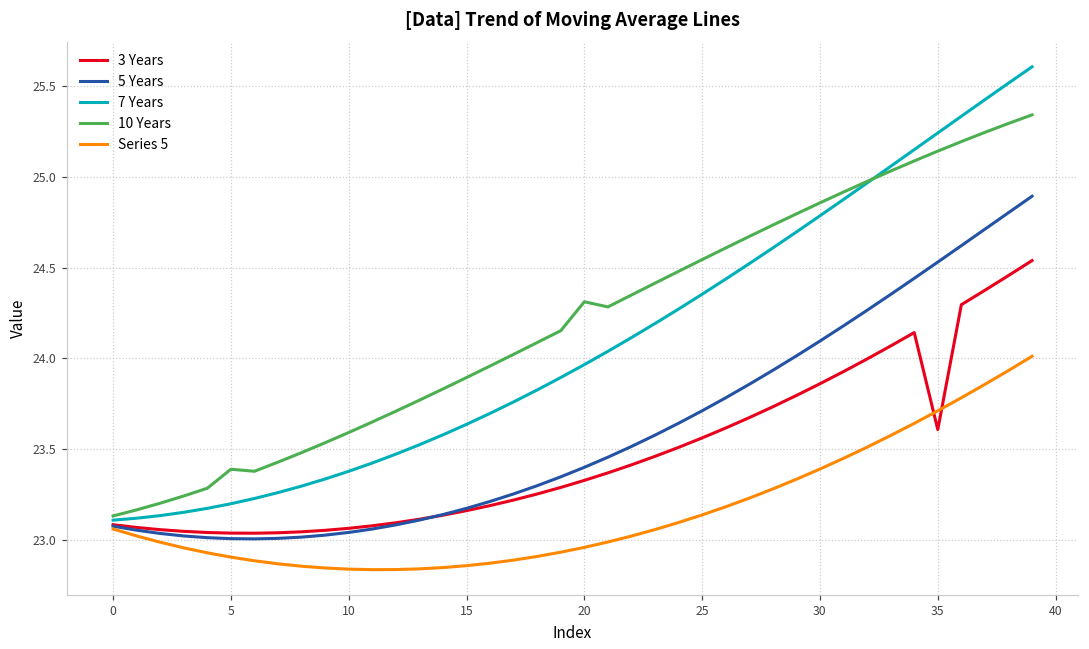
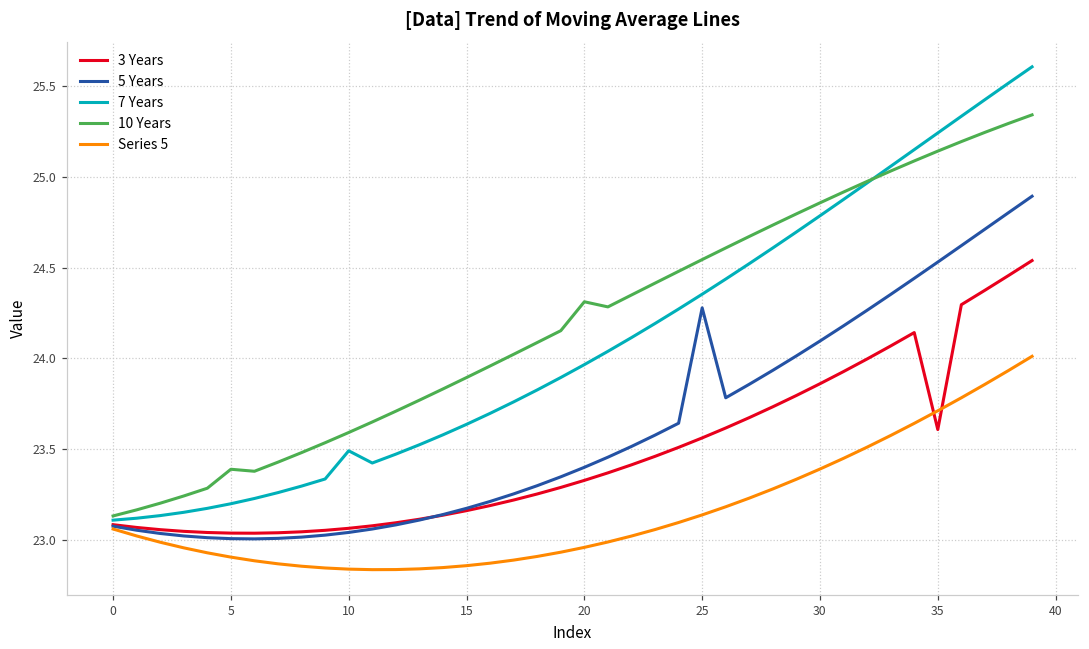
7 Years, 10: 23.38 -> 23.49
5 Years, 25: 23.71 -> 24.28
